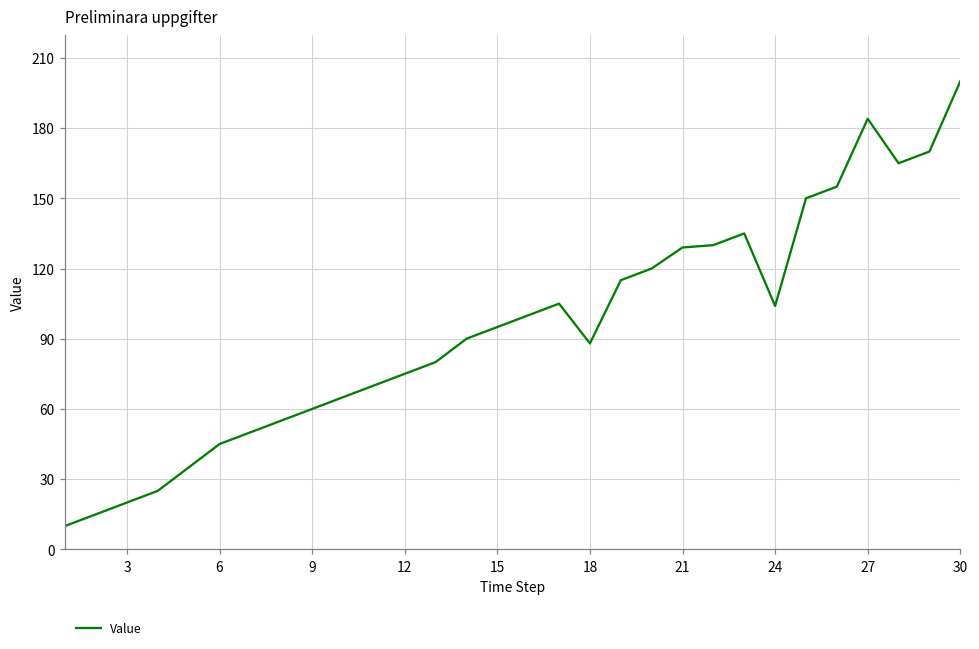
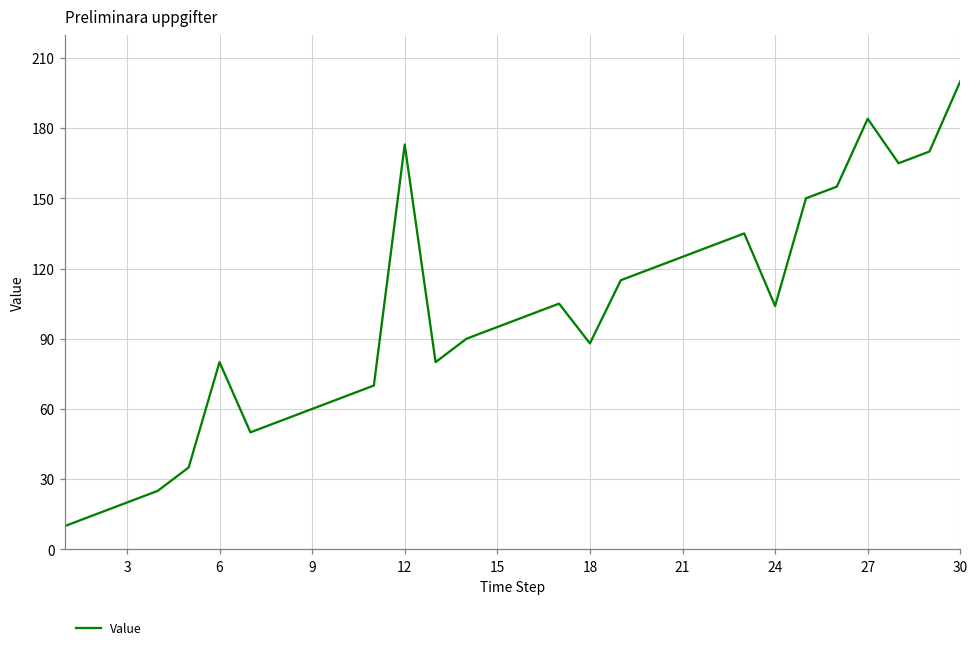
6: 45 -> 80
12: 75 -> 173
21: 129 -> 125
